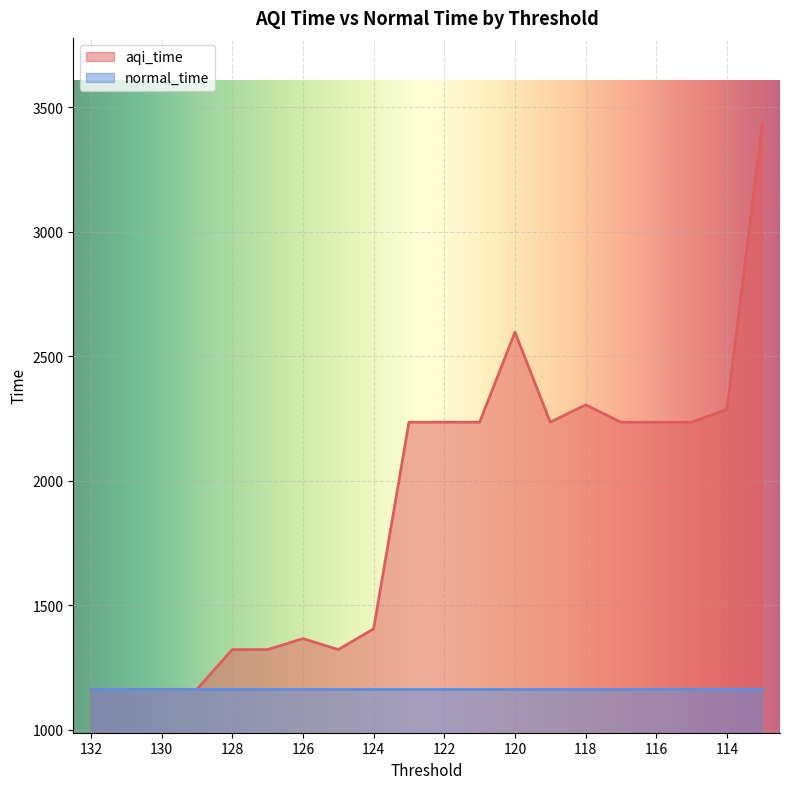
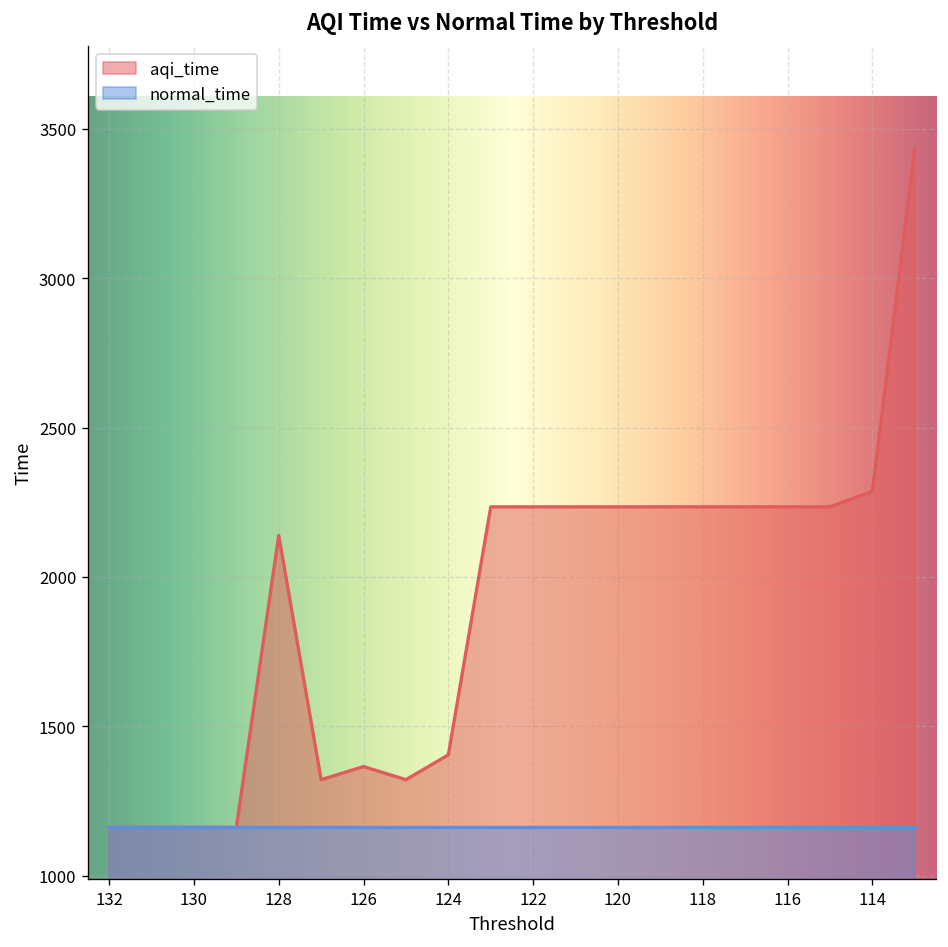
aqi_time, 128: 1320 -> 2140
aqi_time, 120: 2600 -> 2230
aqi_time, 118: 2300 -> 2230
